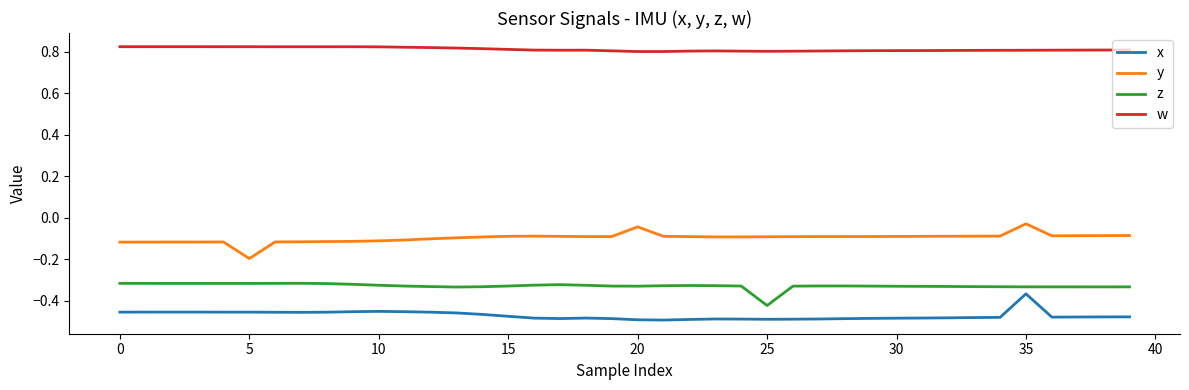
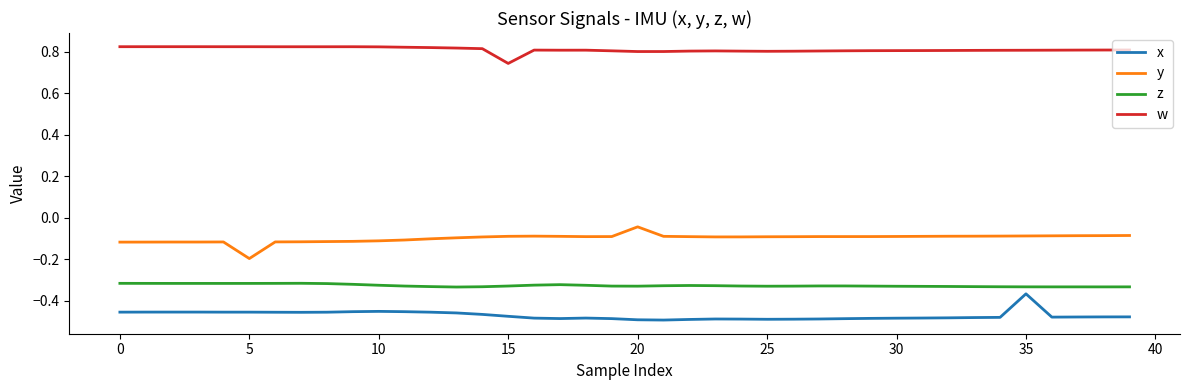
w, 15: 0.81 -> 0.74
z, 25: -0.42 -> -0.33
y, 35: -0.03 -> -0.09
